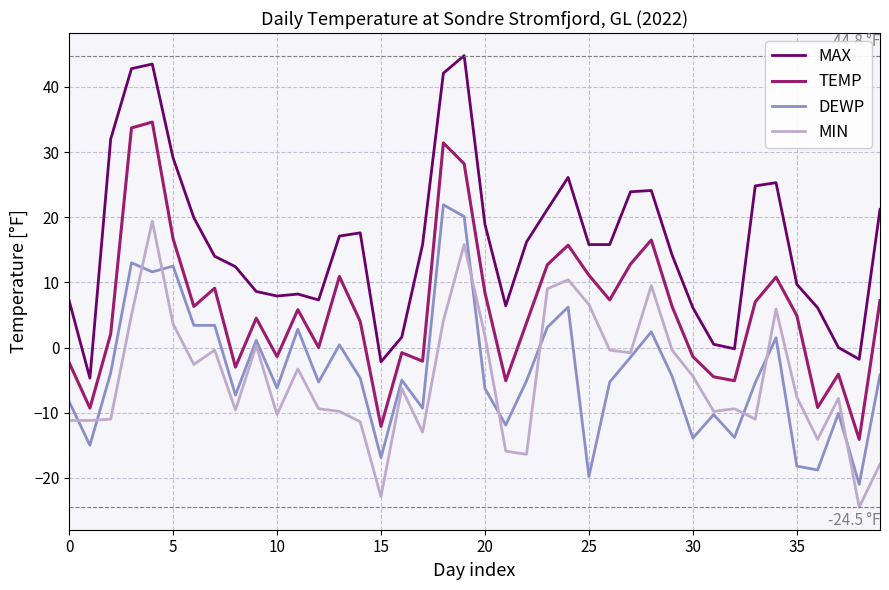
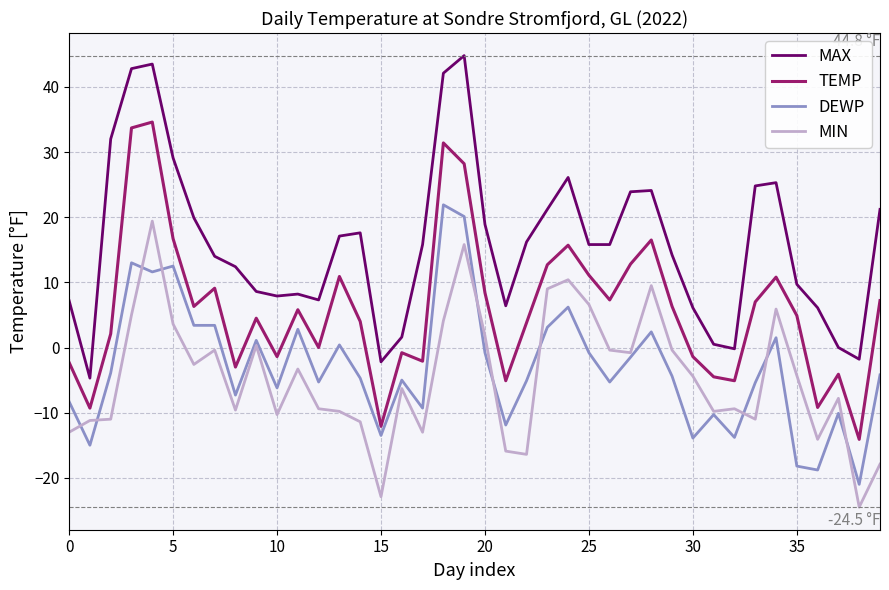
MIN, 0: -11 -> -13
DEWP, 15: -17 -> -14
DEWP, 20: -6 -> -1
DEWP, 25: -20 -> -1
MIN, 35: -8 -> -4
